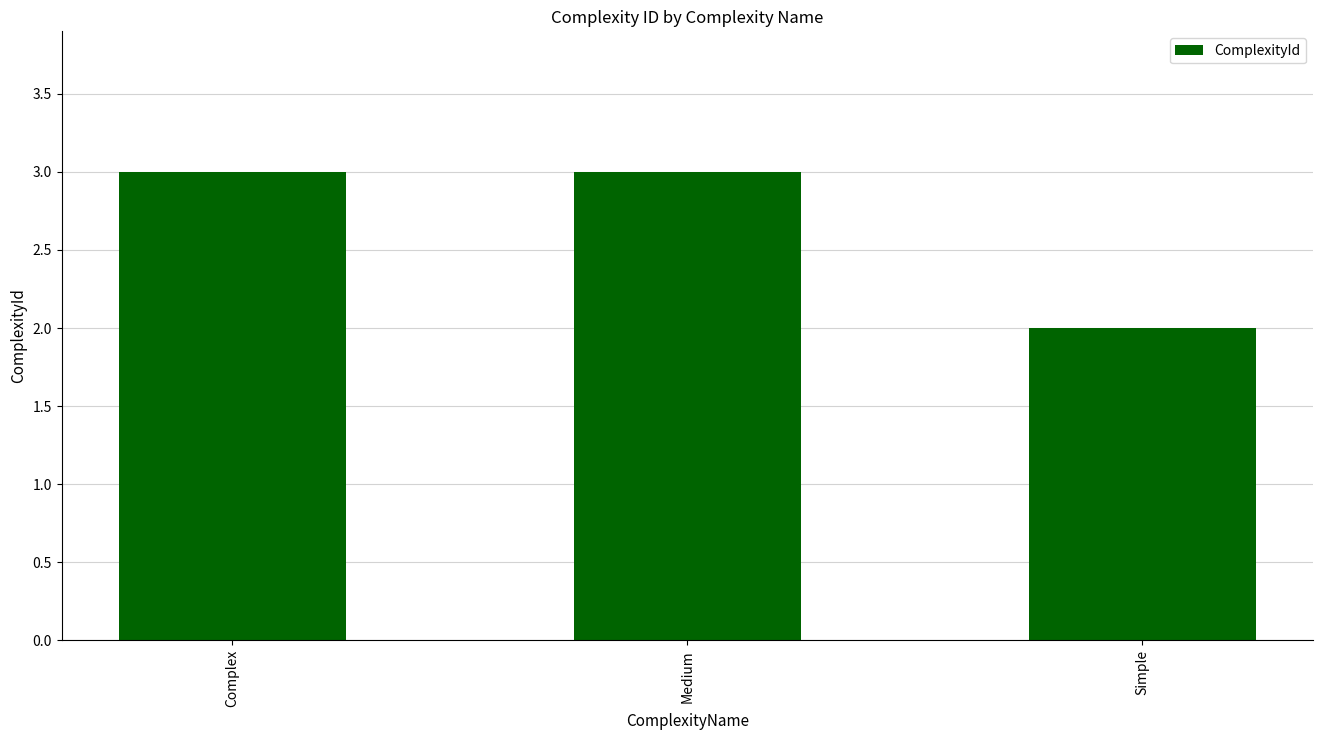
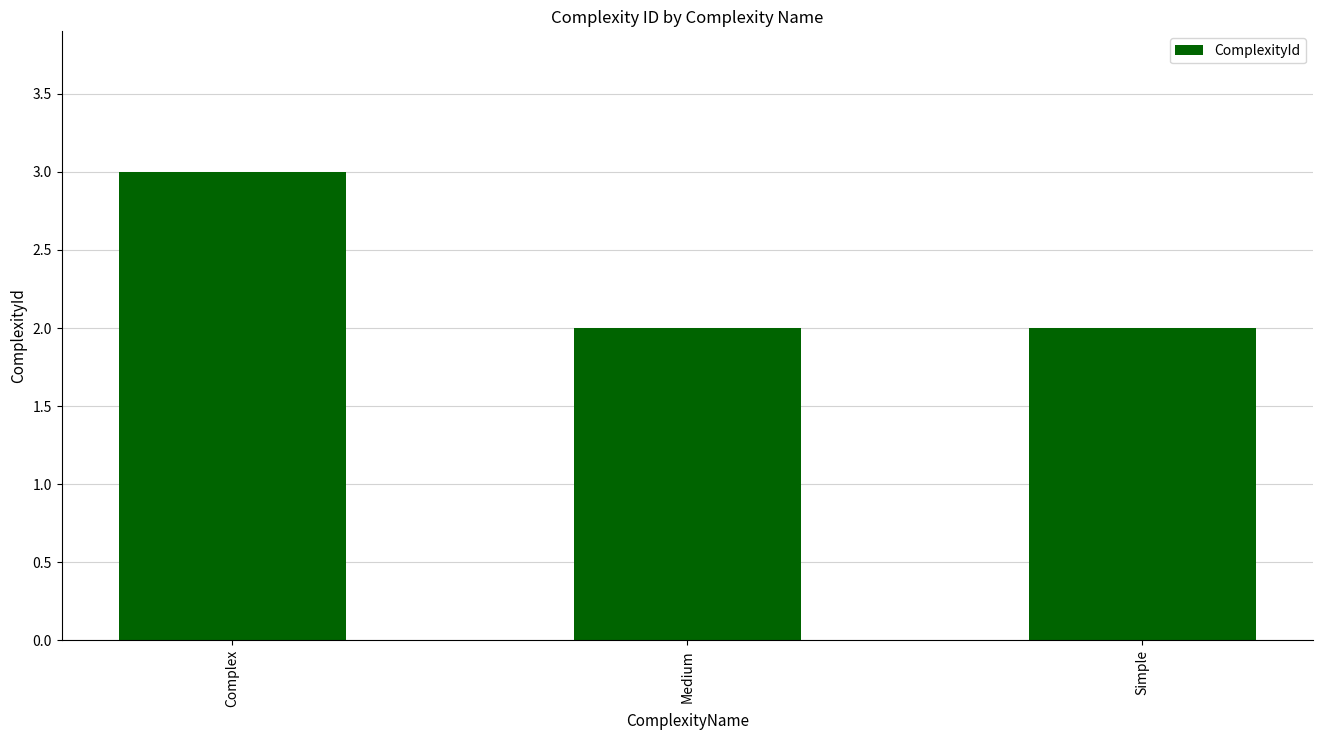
Medium: 3 -> 2
